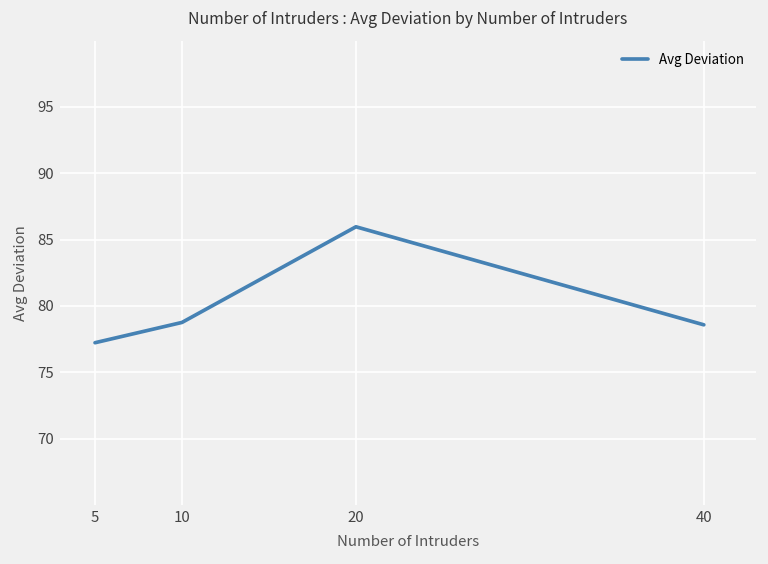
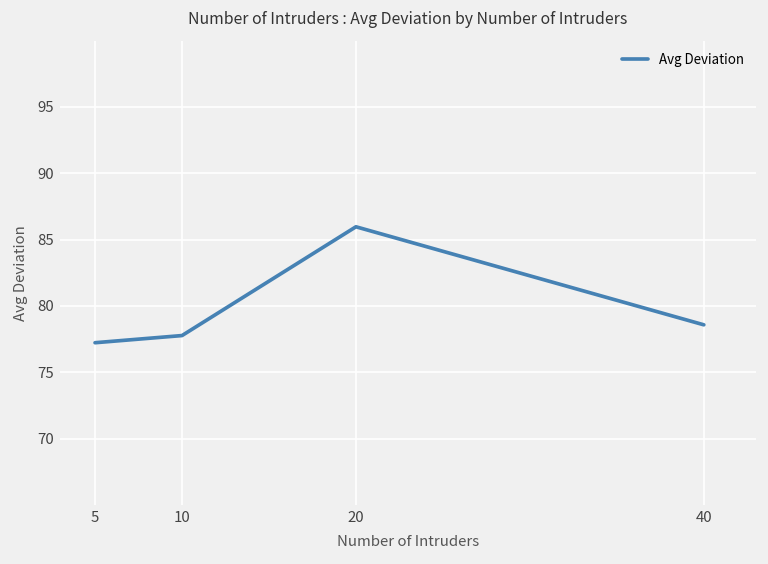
10: 78.8 -> 77.8
